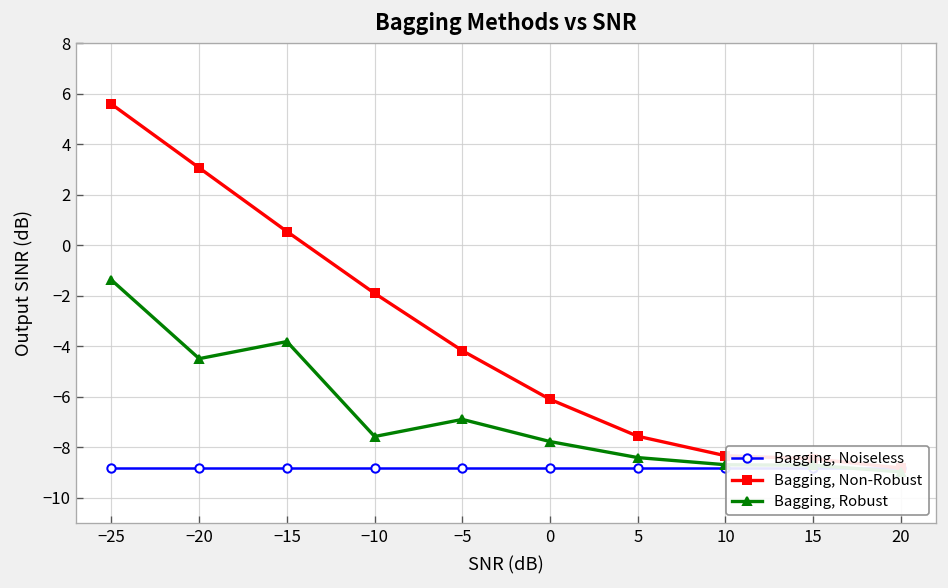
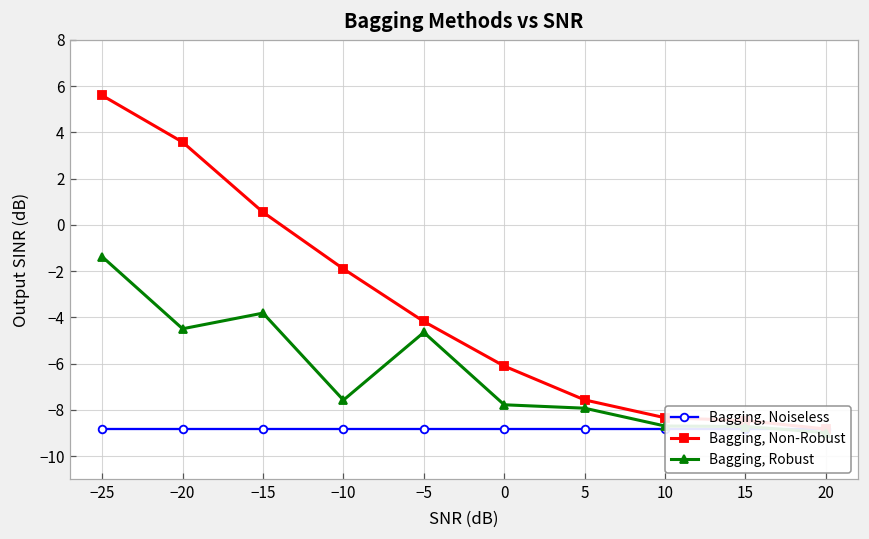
Bagging, Non-Robust, −20: 3.1 -> 3.6
Bagging, Robust, −5: -6.9 -> -4.6
Bagging, Robust, 5: -8.4 -> -7.9
